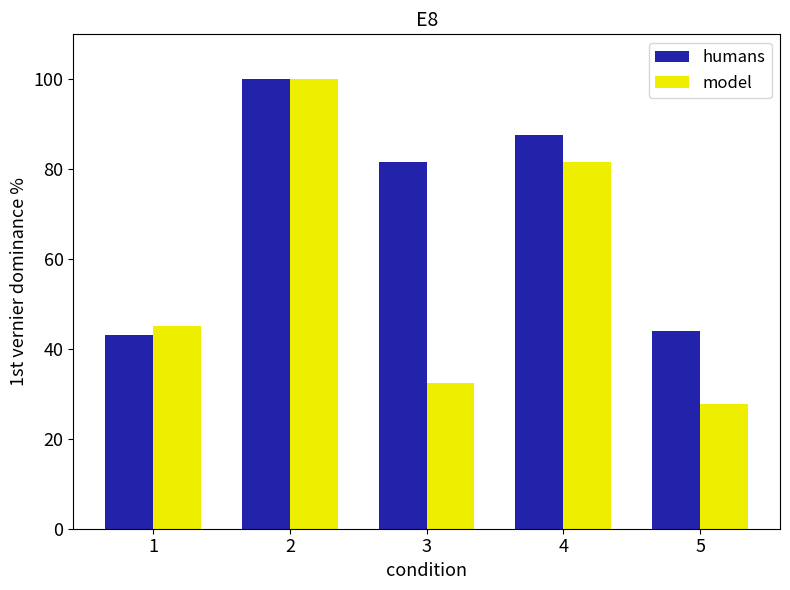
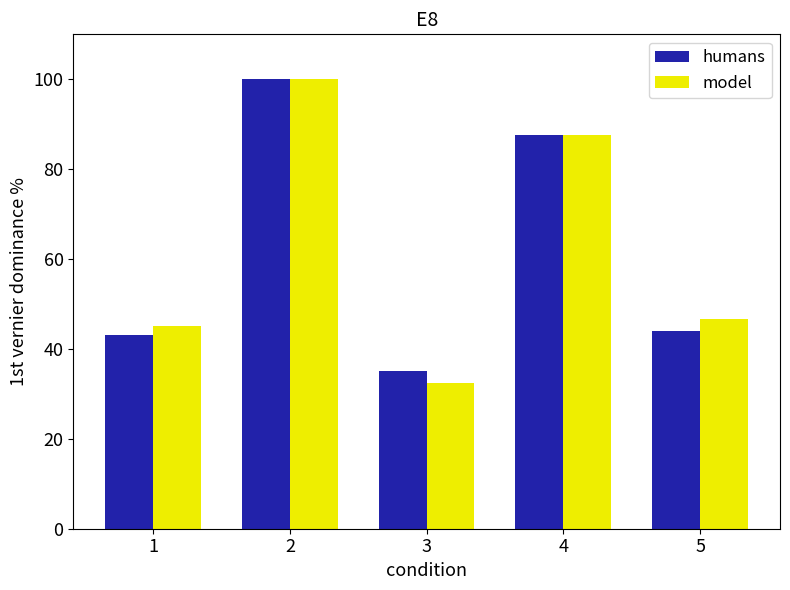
humans, 3: 82 -> 35
model, 4: 82 -> 88
model, 5: 28 -> 47
